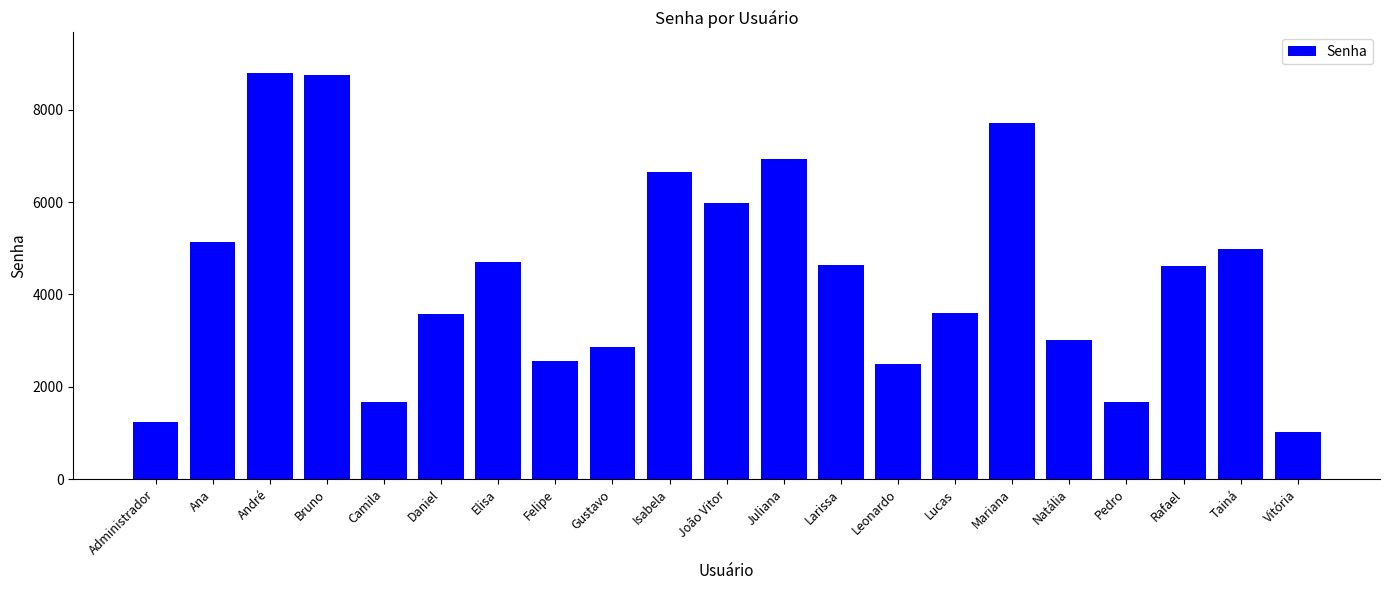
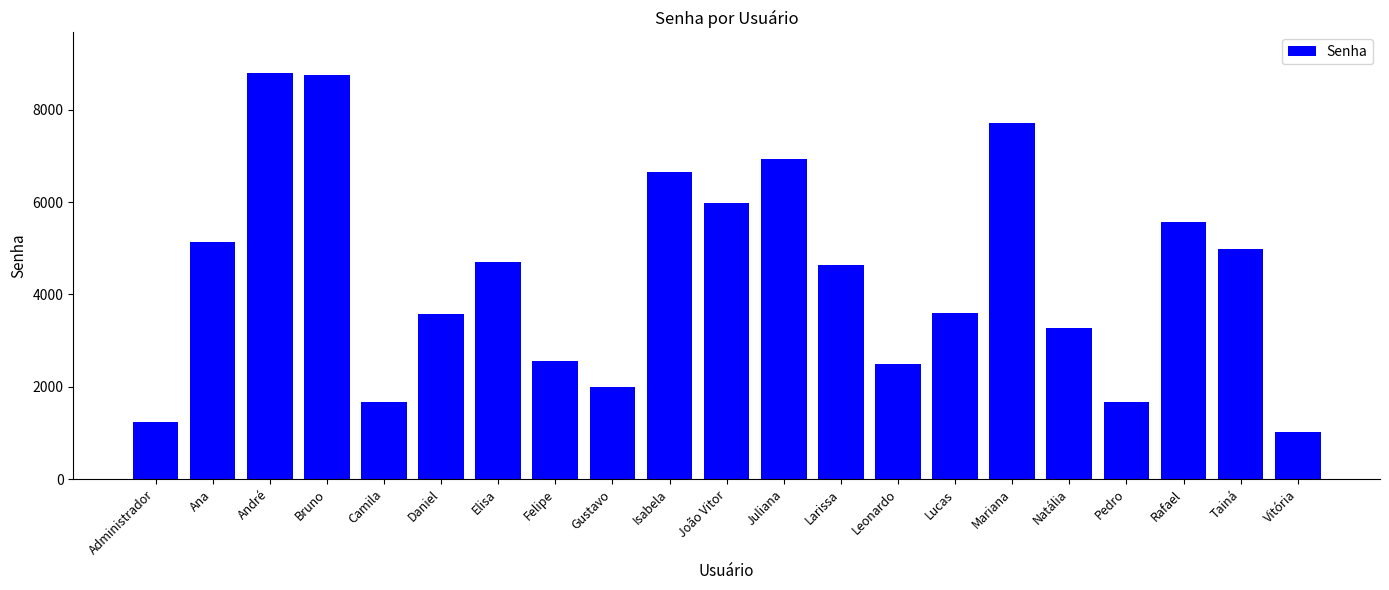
Gustavo: 2900 -> 2000
Natália: 3000 -> 3300
Rafael: 4600 -> 5600
